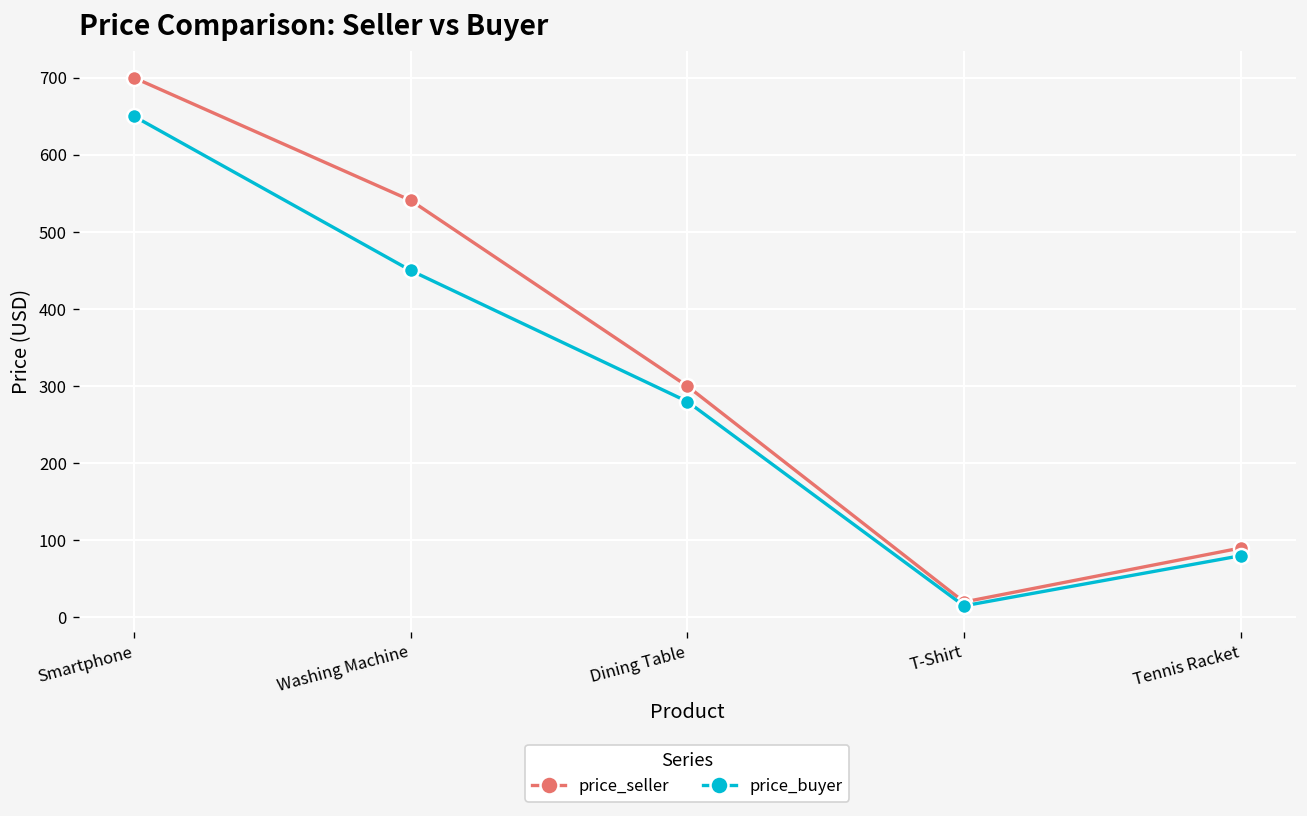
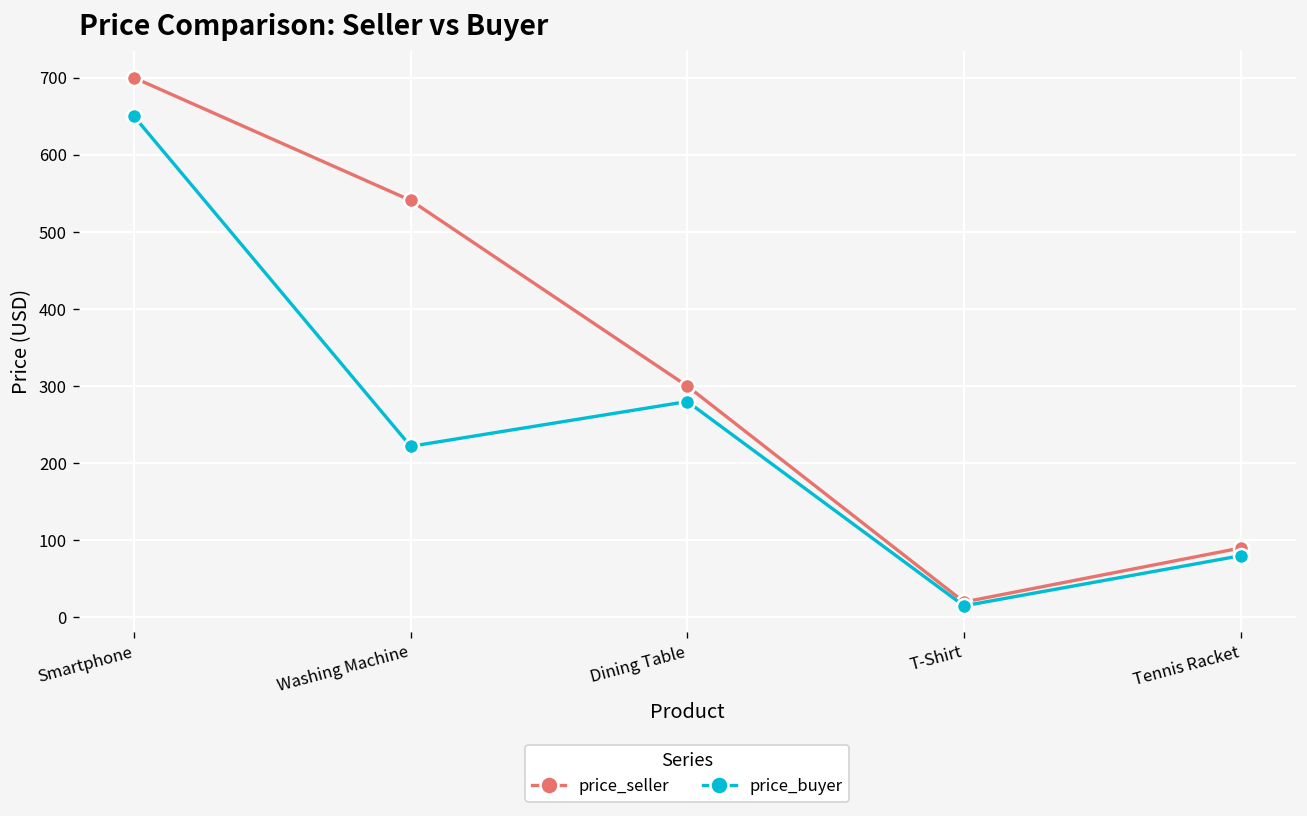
price_buyer, Washing Machine: 450 -> 220
